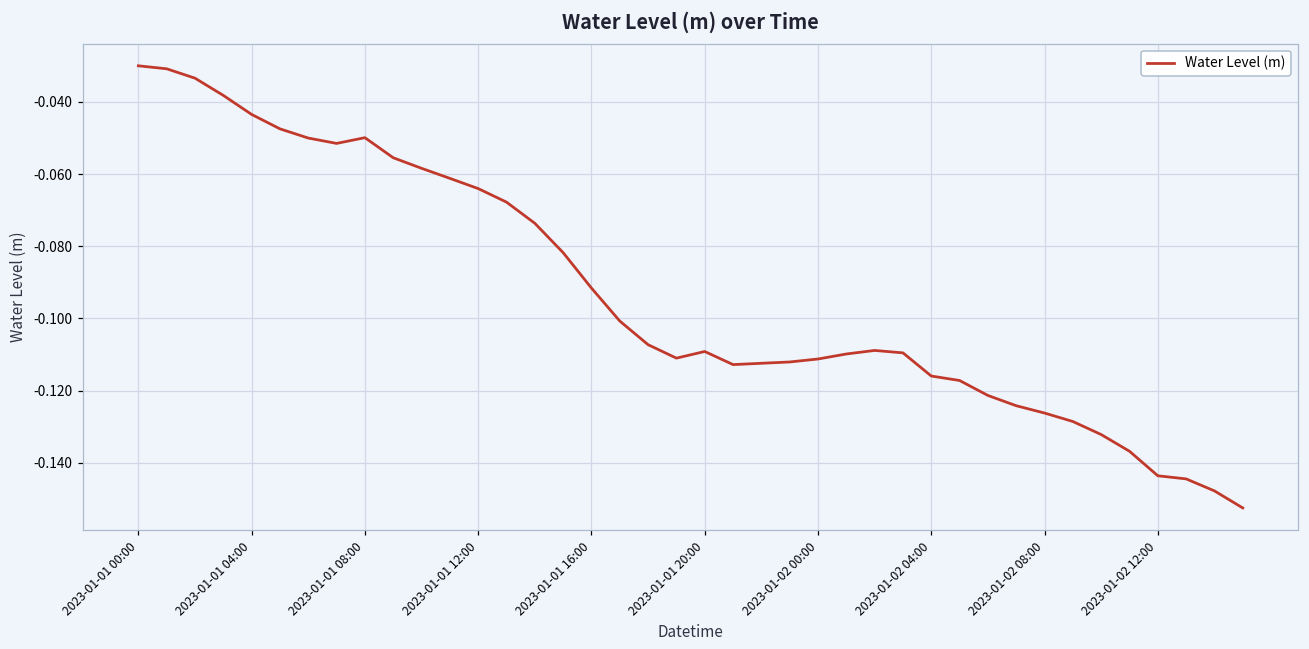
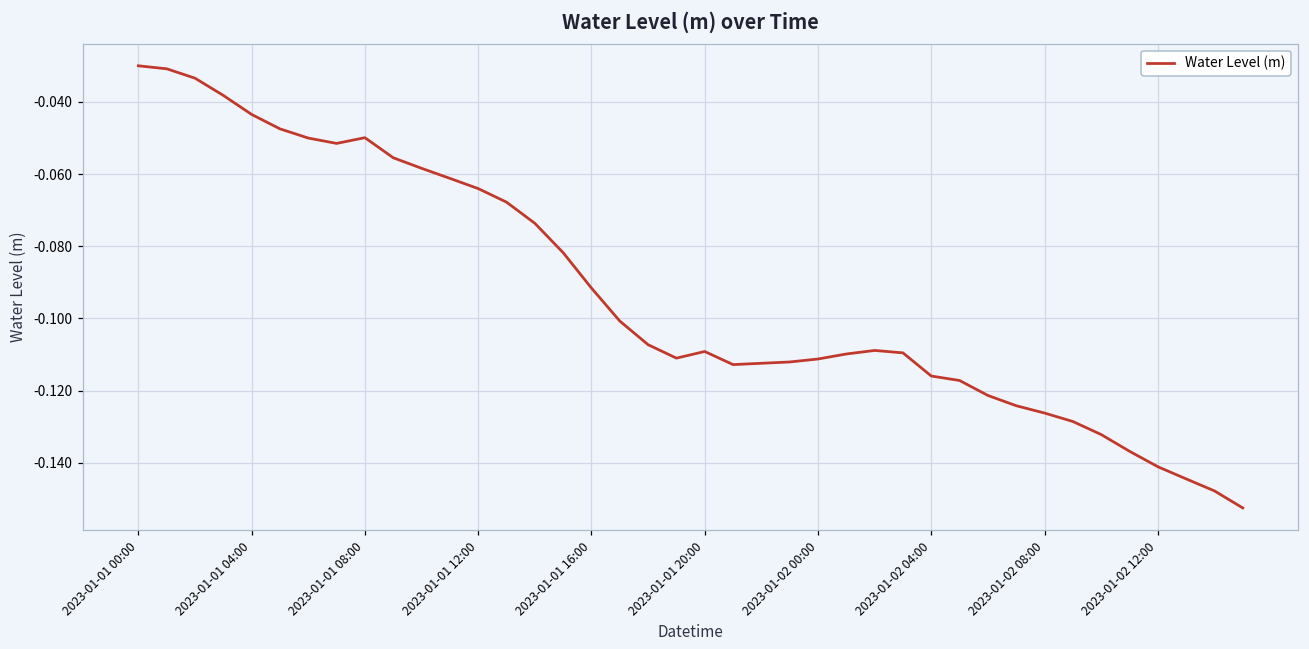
2023-01-02 12:00: -0.144 -> -0.141
